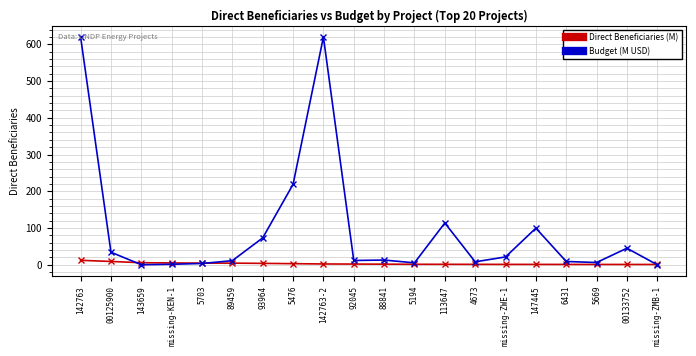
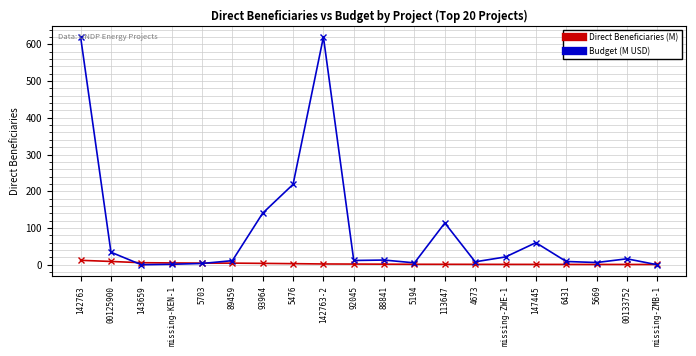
Budget (M USD), 93964: 70 -> 140
Budget (M USD), 147445: 100 -> 60
Budget (M USD), 00133752: 50 -> 20
